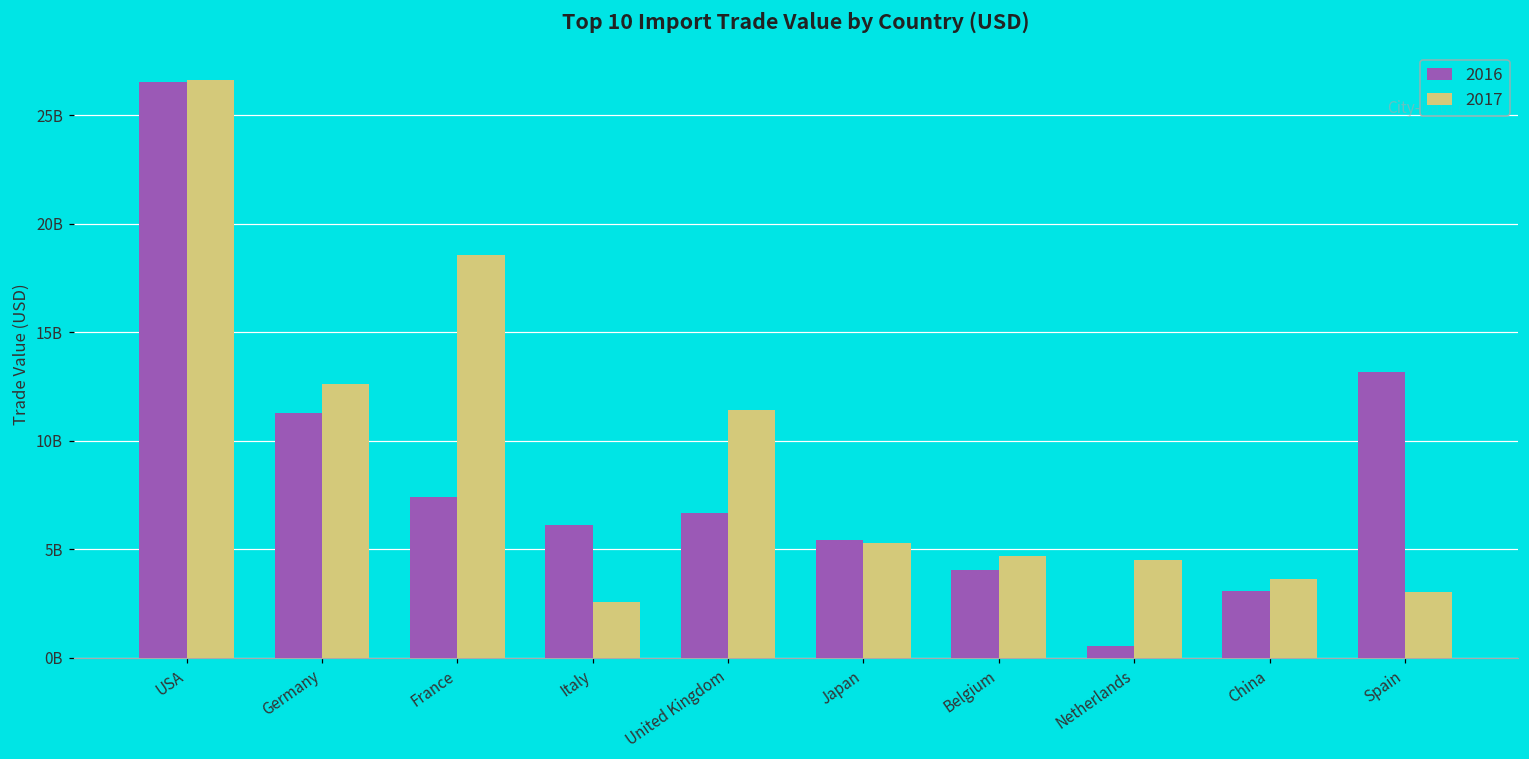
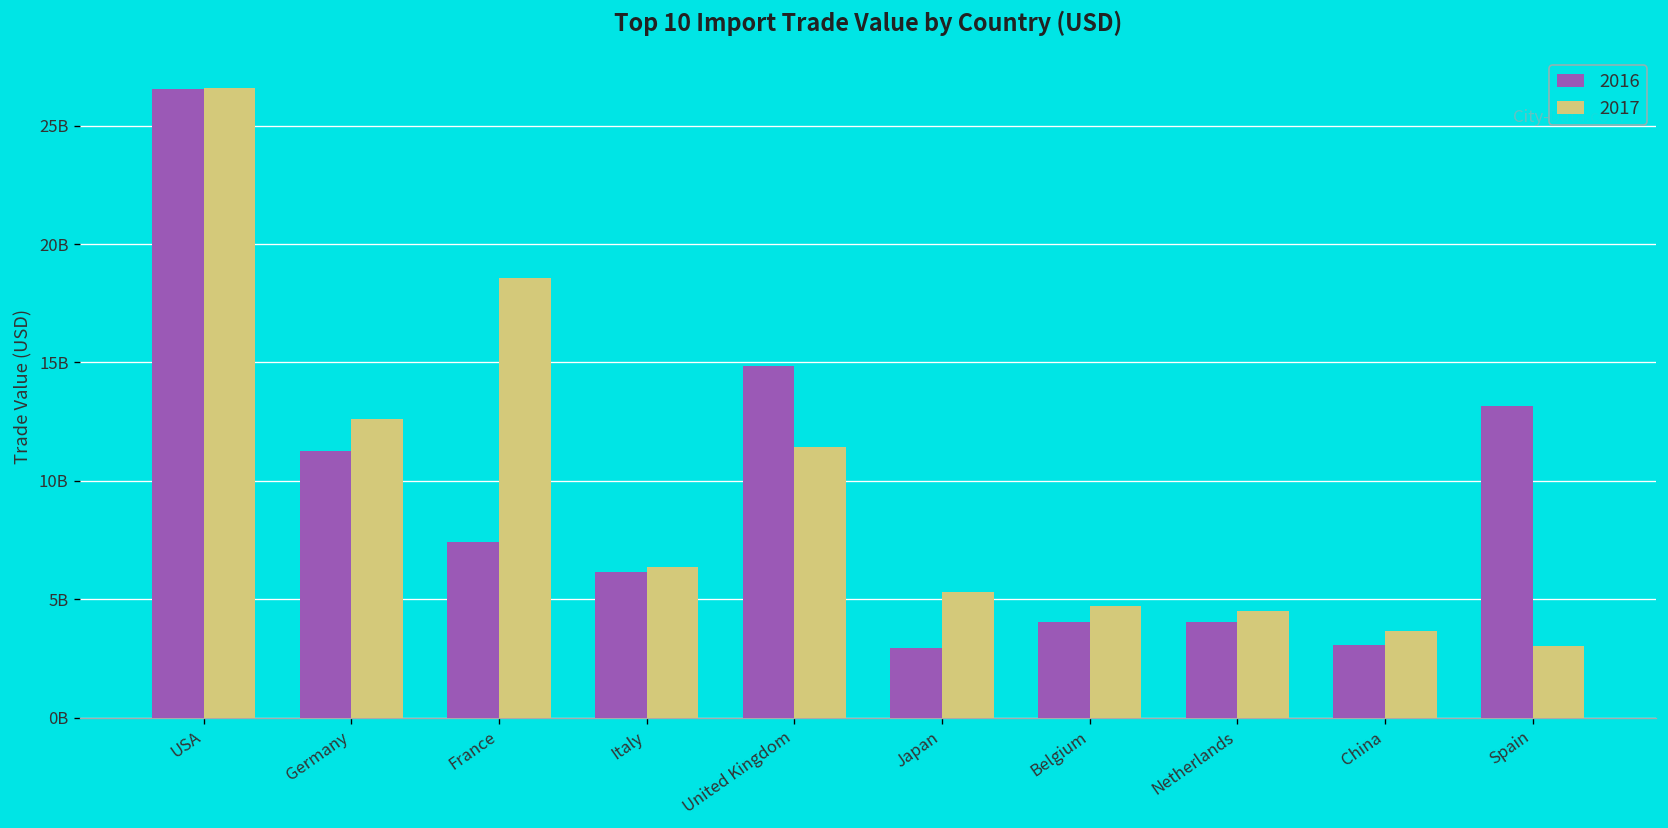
2017, Italy: 2600000000 -> 6400000000
2016, United Kingdom: 6700000000 -> 14900000000
2016, Japan: 5400000000 -> 2900000000
2016, Netherlands: 600000000 -> 4000000000
